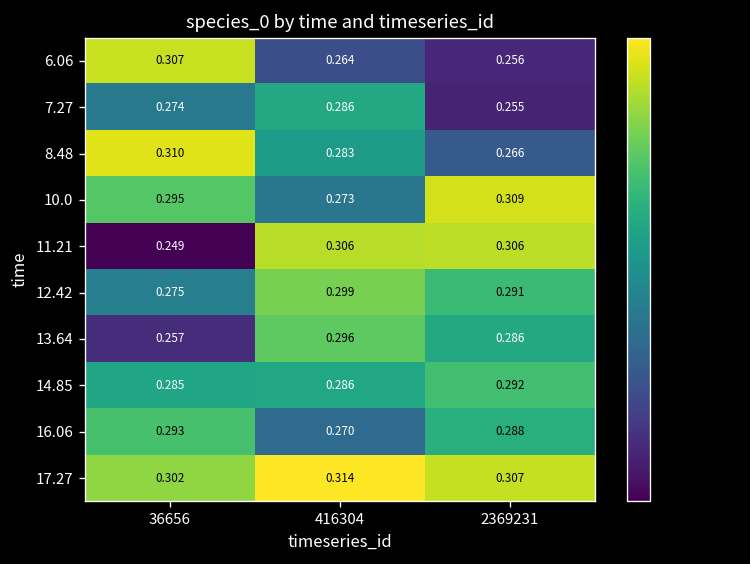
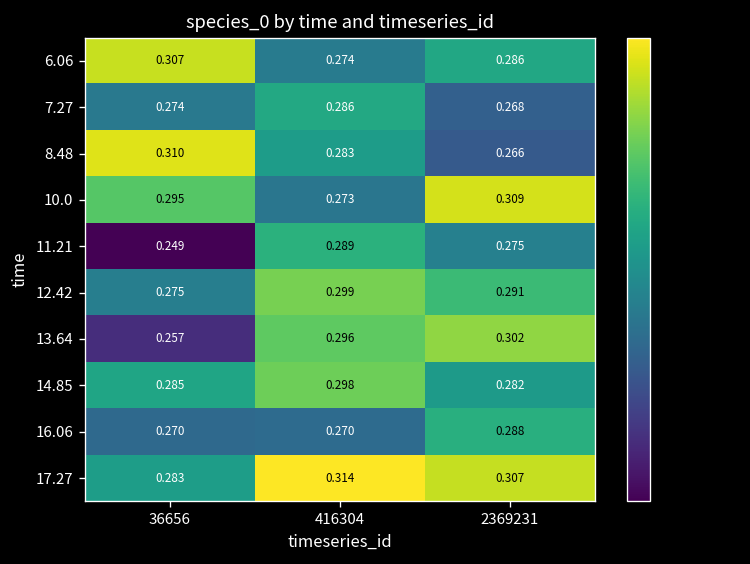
6.06, 416304: 0.264 -> 0.274
6.06, 2369231: 0.256 -> 0.286
7.27, 2369231: 0.255 -> 0.268
11.21, 416304: 0.306 -> 0.289
11.21, 2369231: 0.306 -> 0.275
13.64, 2369231: 0.286 -> 0.302
14.85, 416304: 0.286 -> 0.298
14.85, 2369231: 0.292 -> 0.282
16.06, 36656: 0.293 -> 0.270
17.27, 36656: 0.302 -> 0.283
